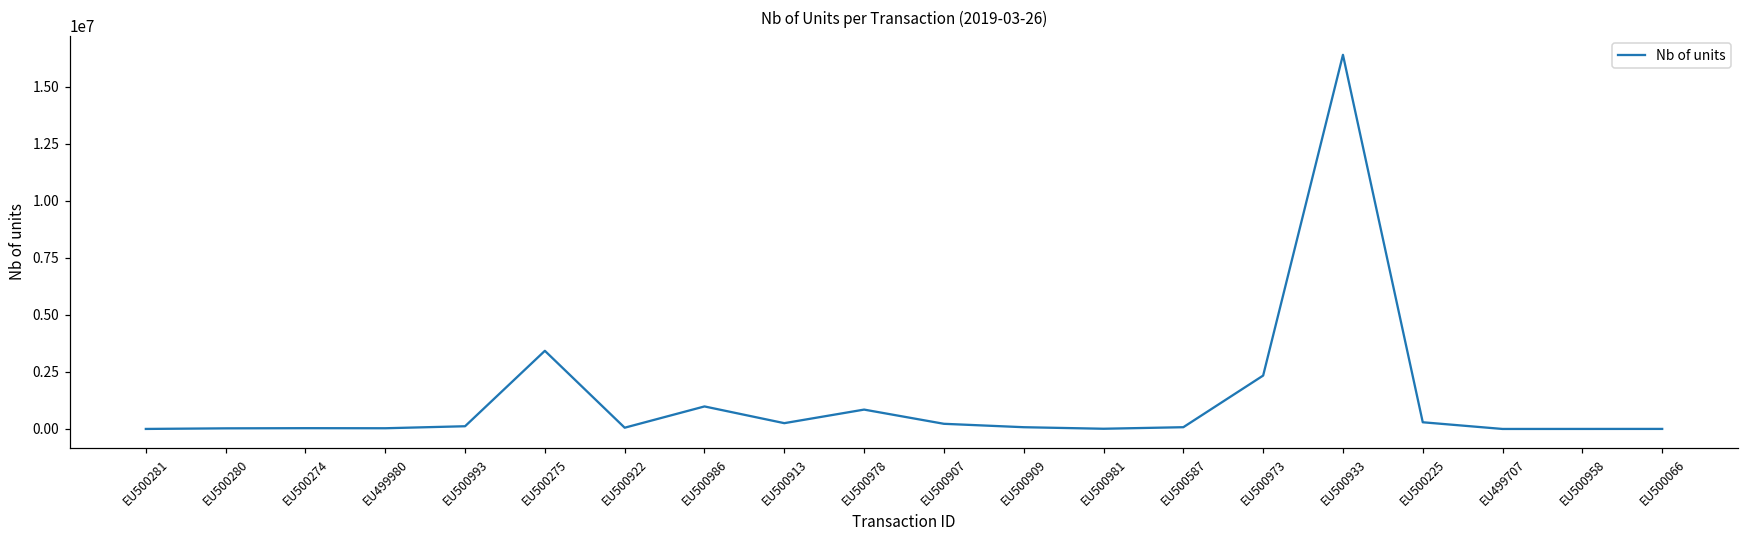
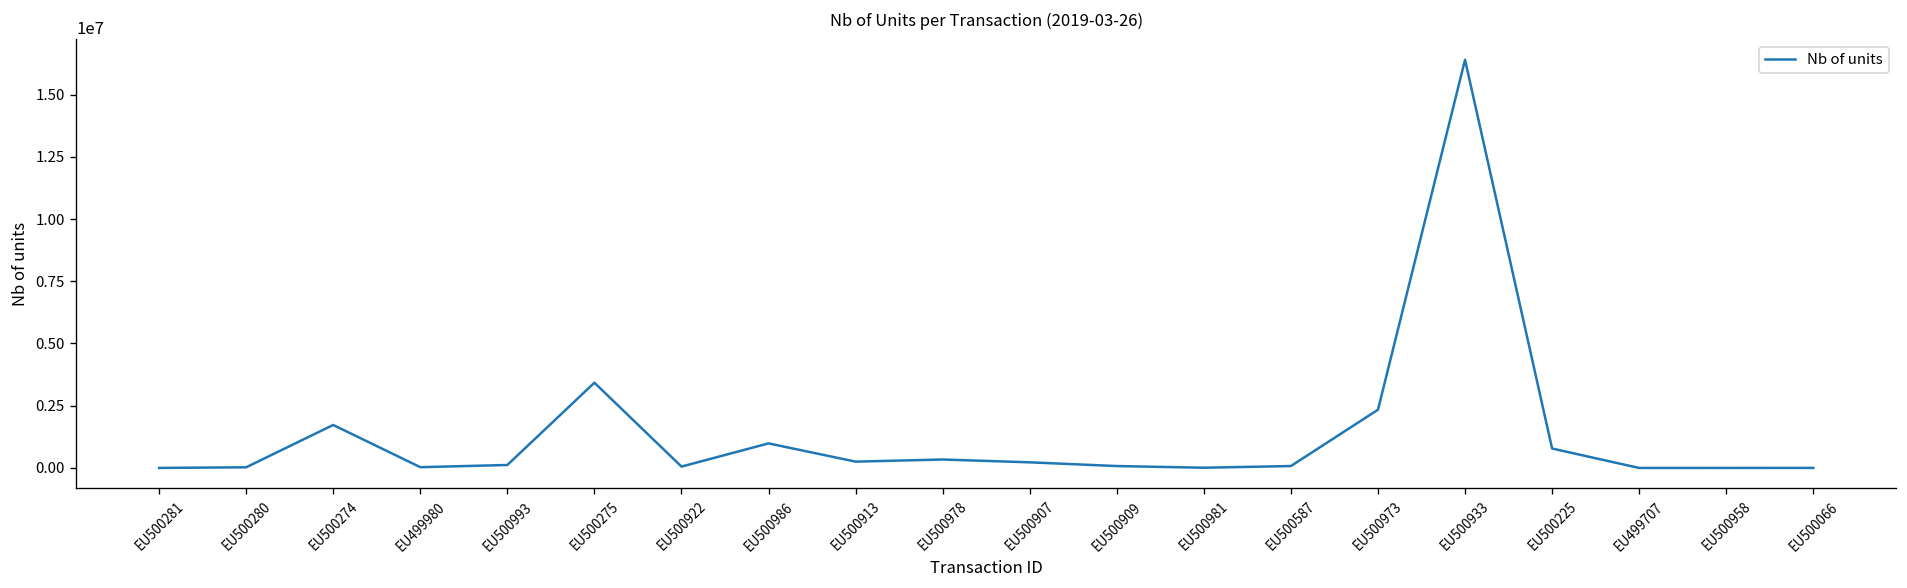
EU500274: 0 -> 1700000
EU500978: 800000 -> 300000
EU500225: 300000 -> 800000
